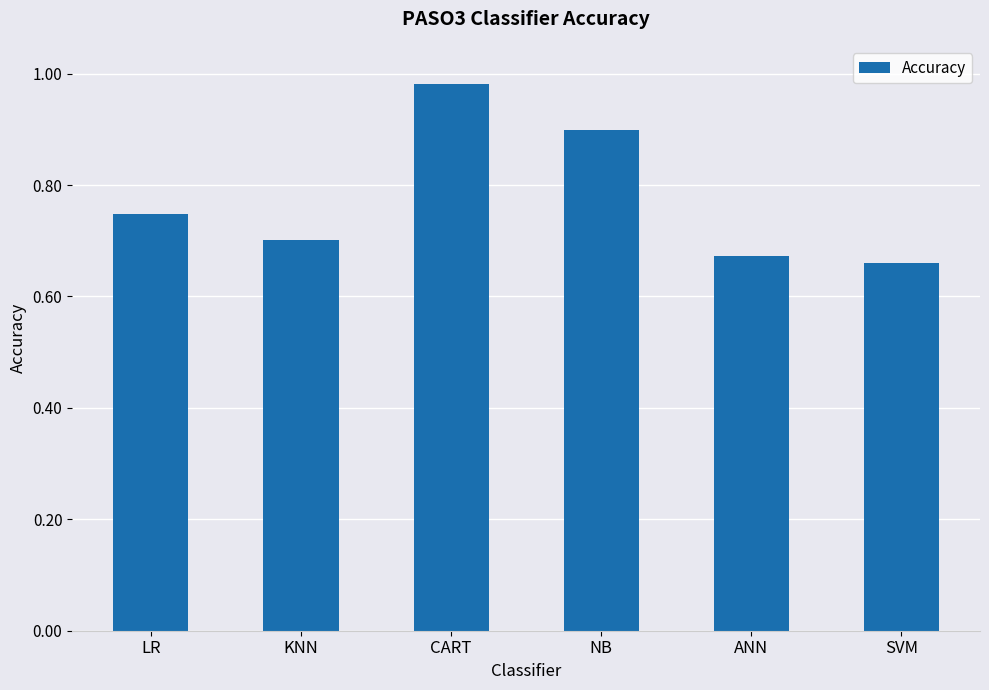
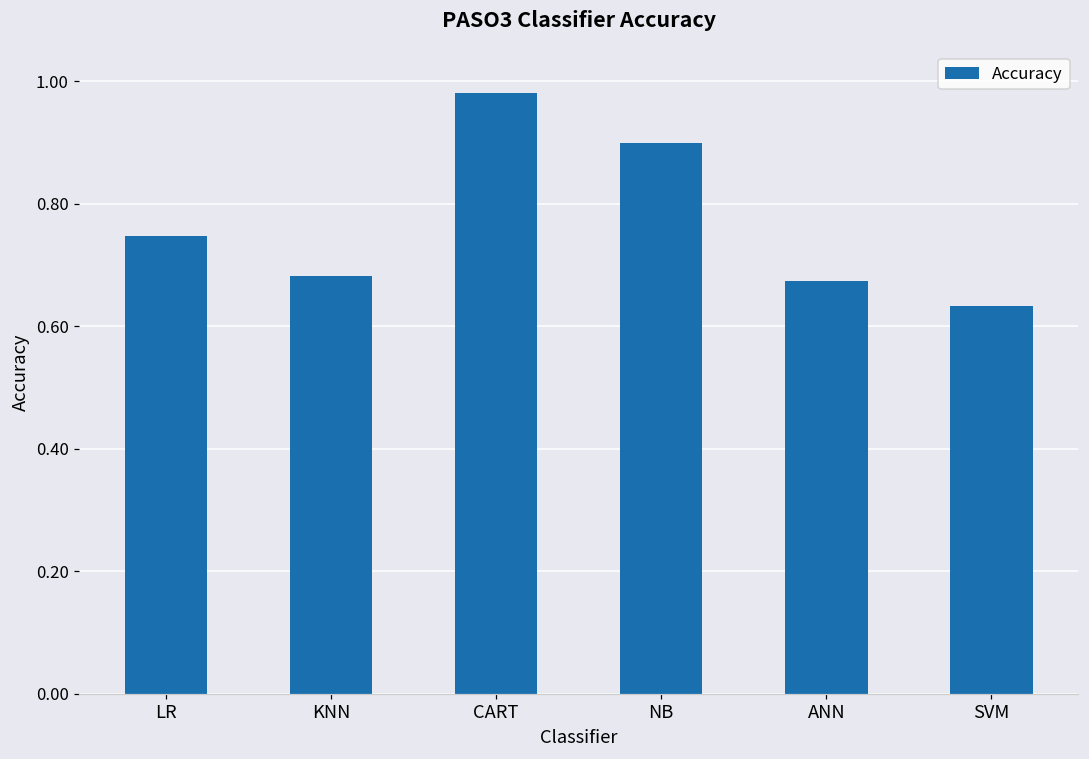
KNN: 0.70 -> 0.68
SVM: 0.66 -> 0.63
